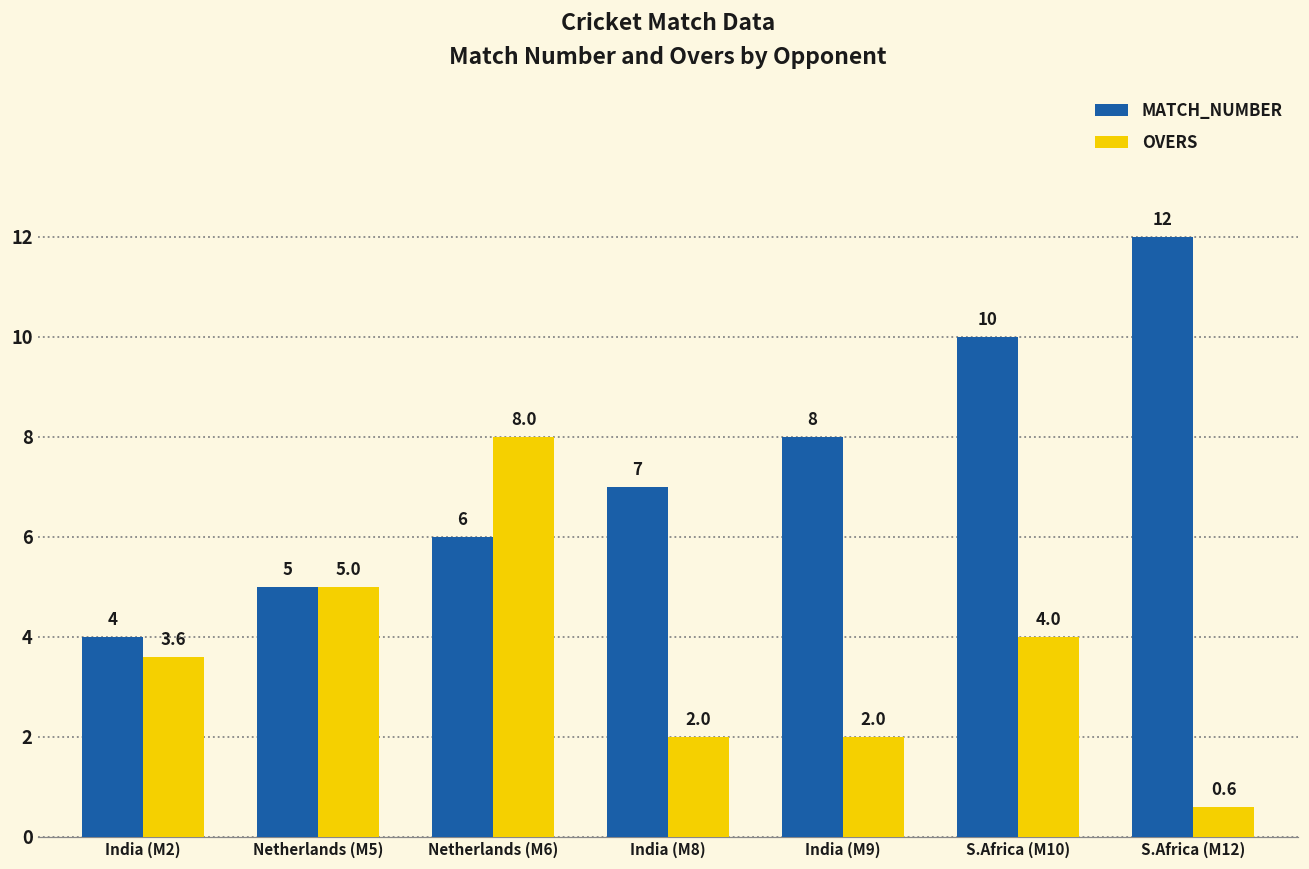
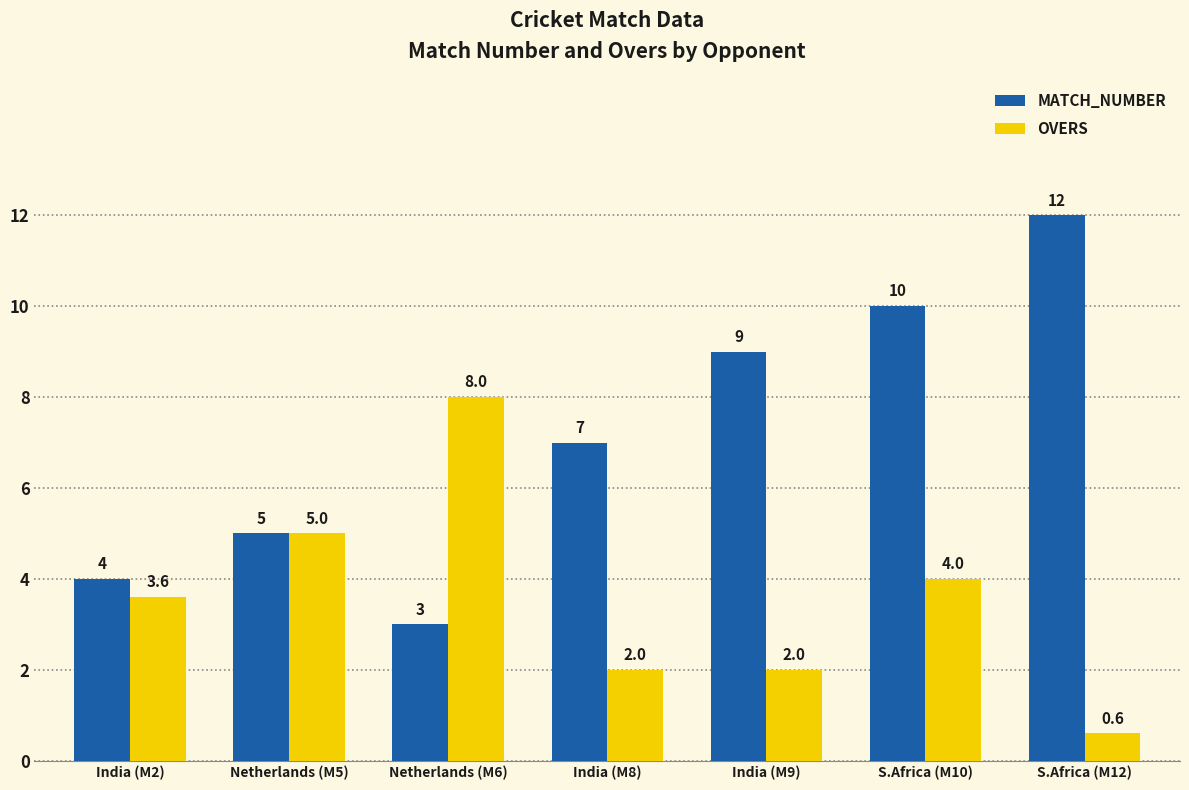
MATCH_NUMBER, Netherlands (M6): 6 -> 3
MATCH_NUMBER, India (M9): 8 -> 9
